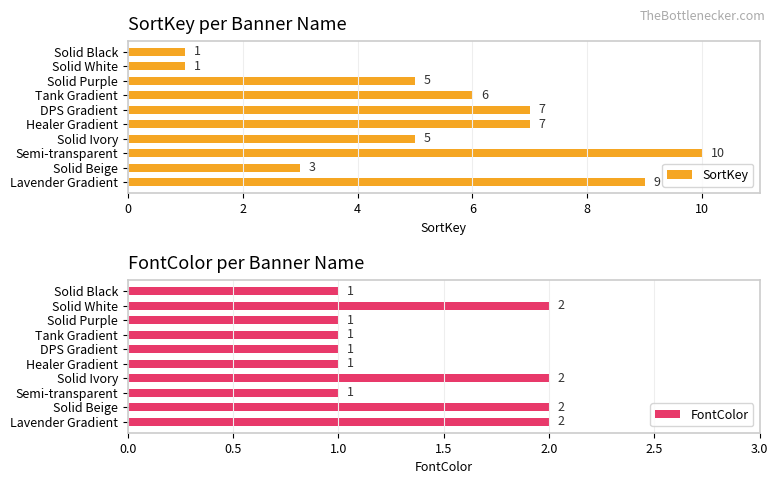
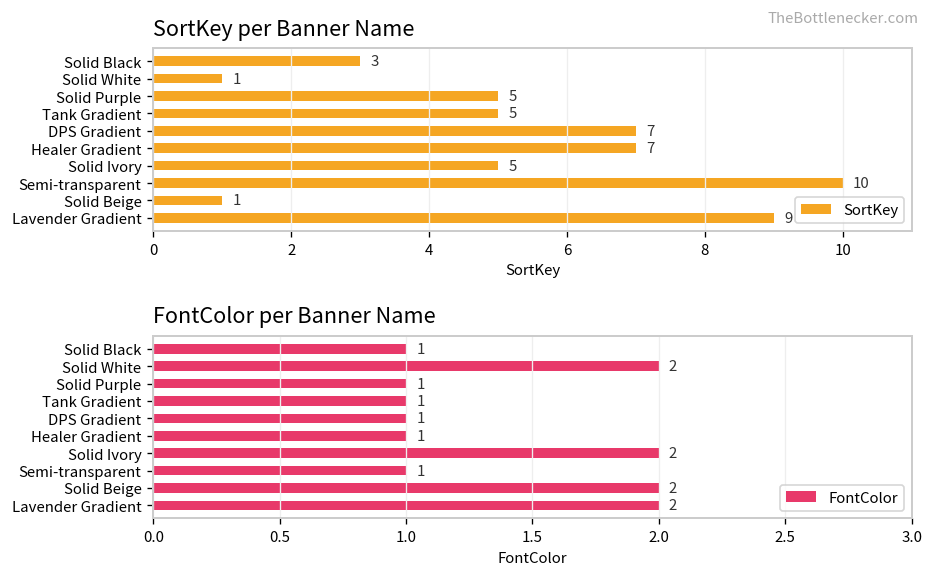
SortKey per Banner Name, Solid Black: 1 -> 3
SortKey per Banner Name, Tank Gradient: 6 -> 5
SortKey per Banner Name, Solid Beige: 3 -> 1
